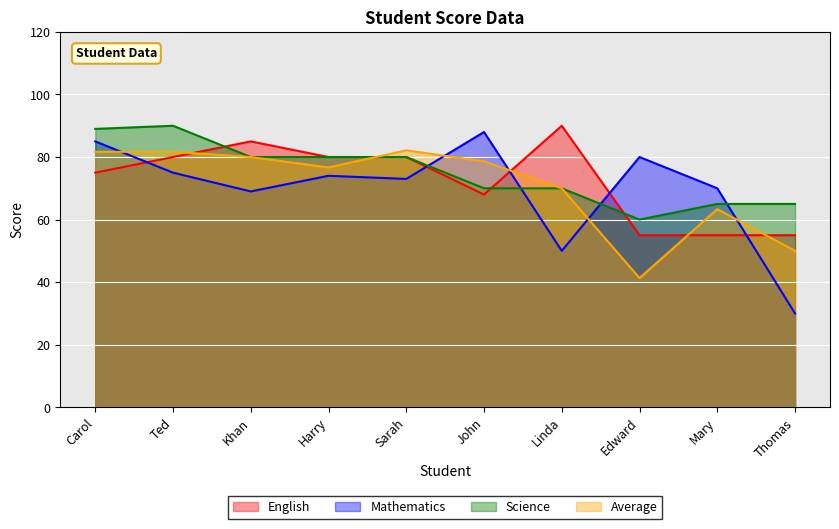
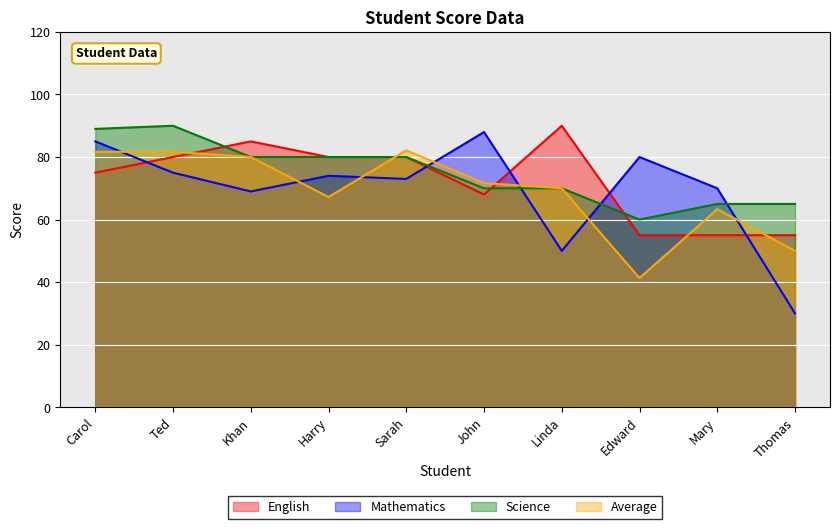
Average, Harry: 77 -> 67
Average, John: 79 -> 72
